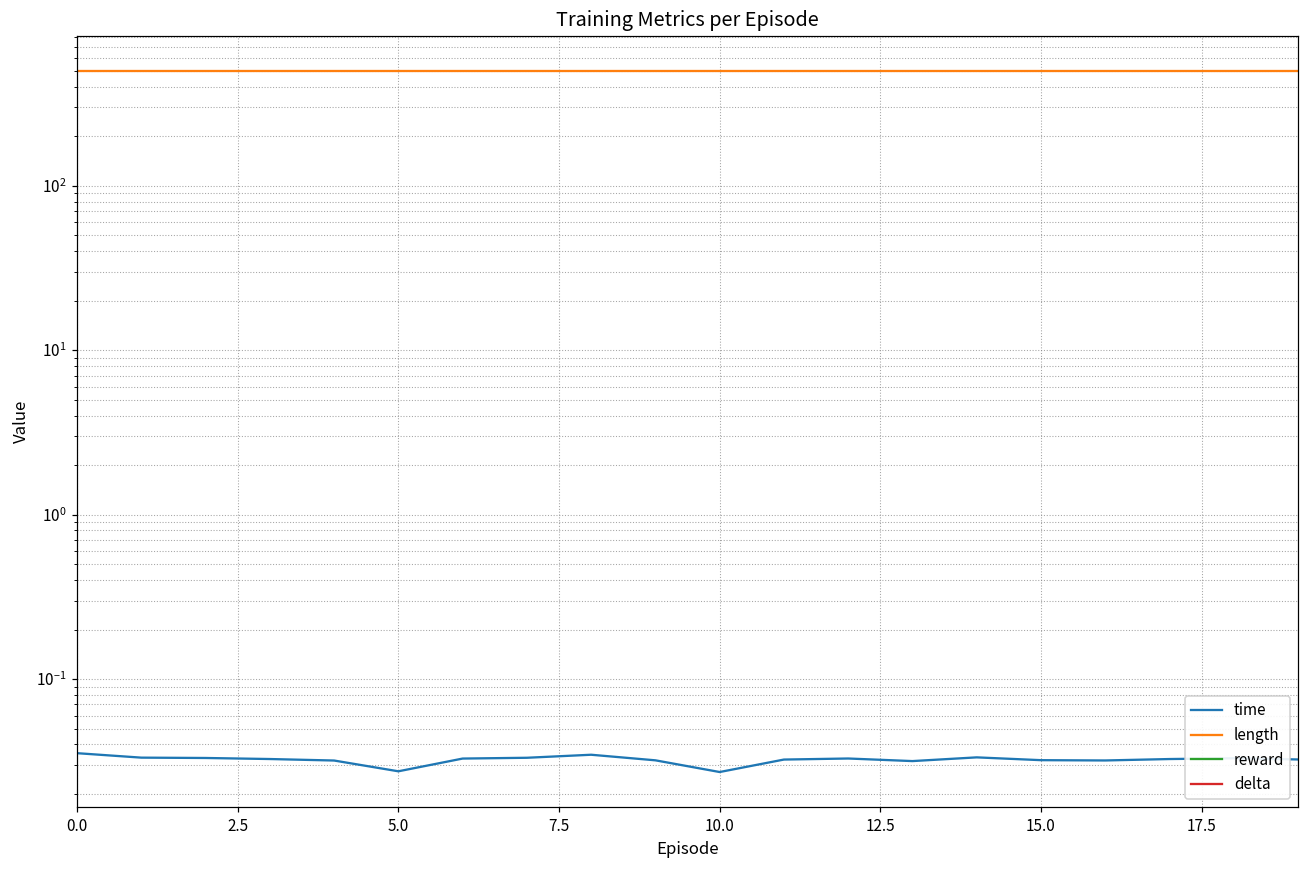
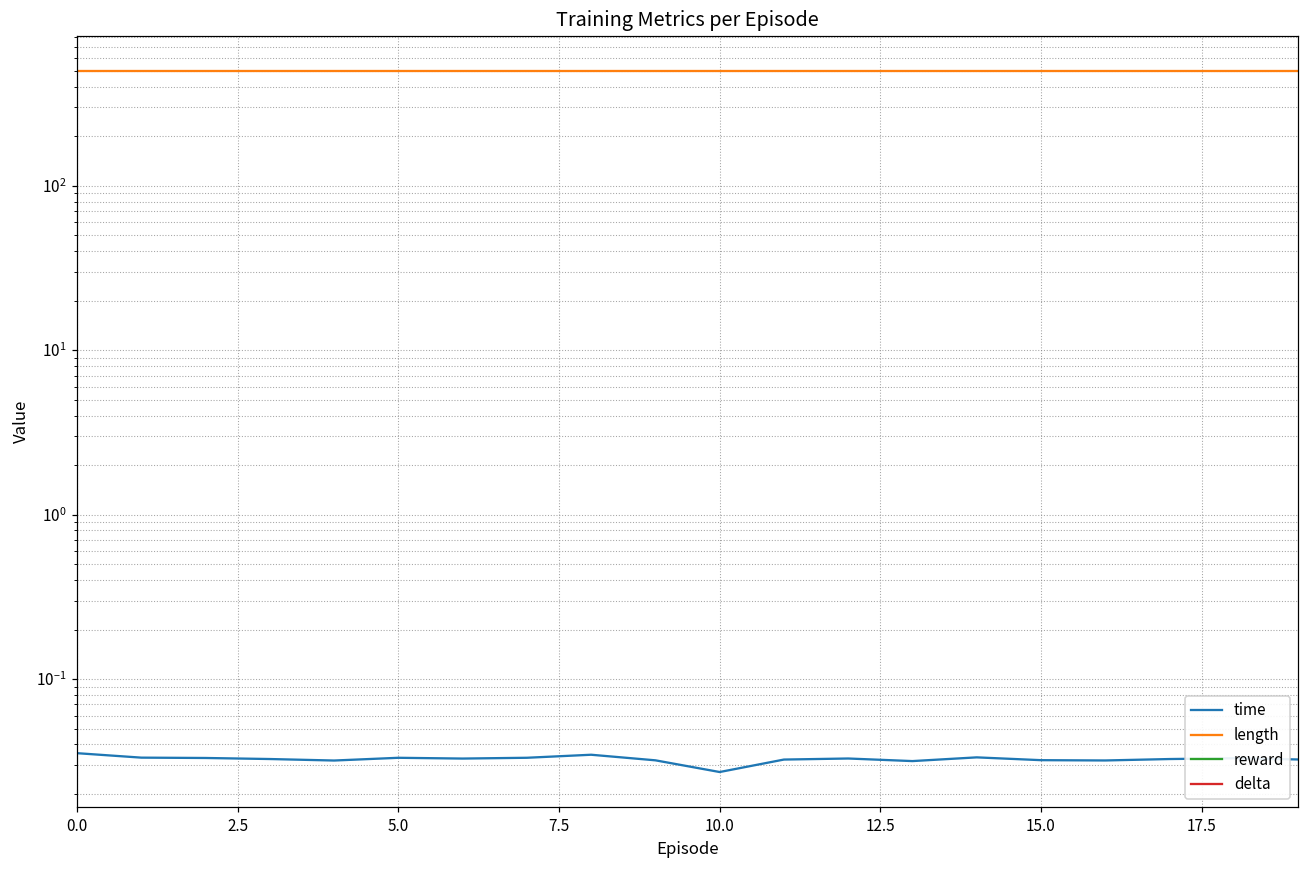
time, 5.0: 0.027 -> 0.033
